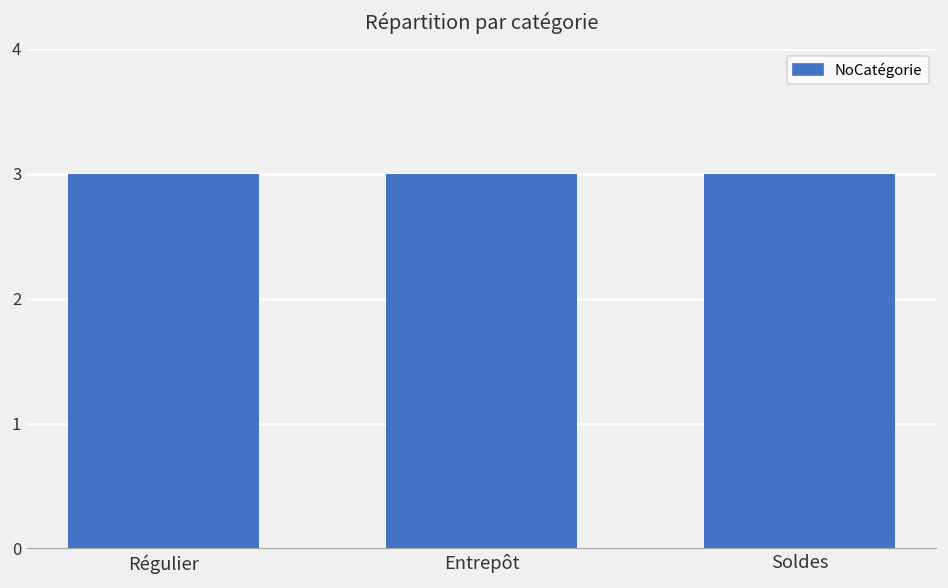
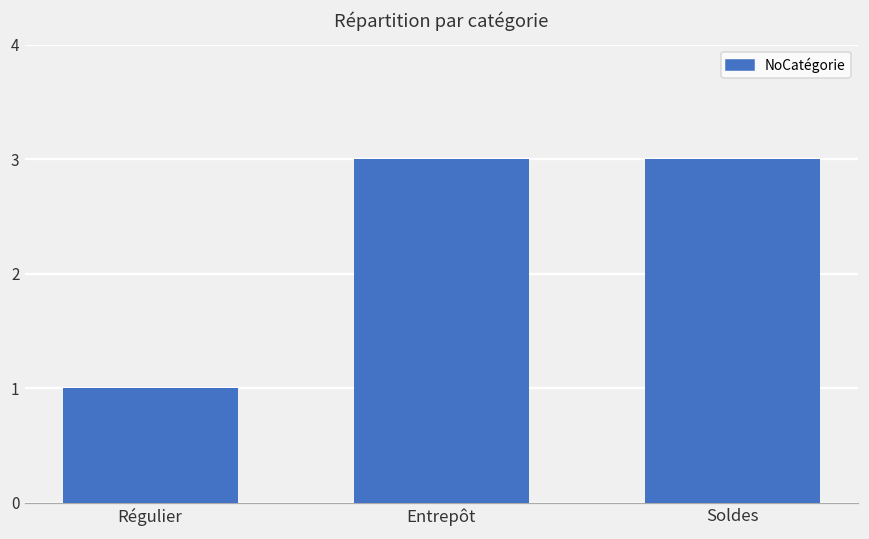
Régulier: 3 -> 1
